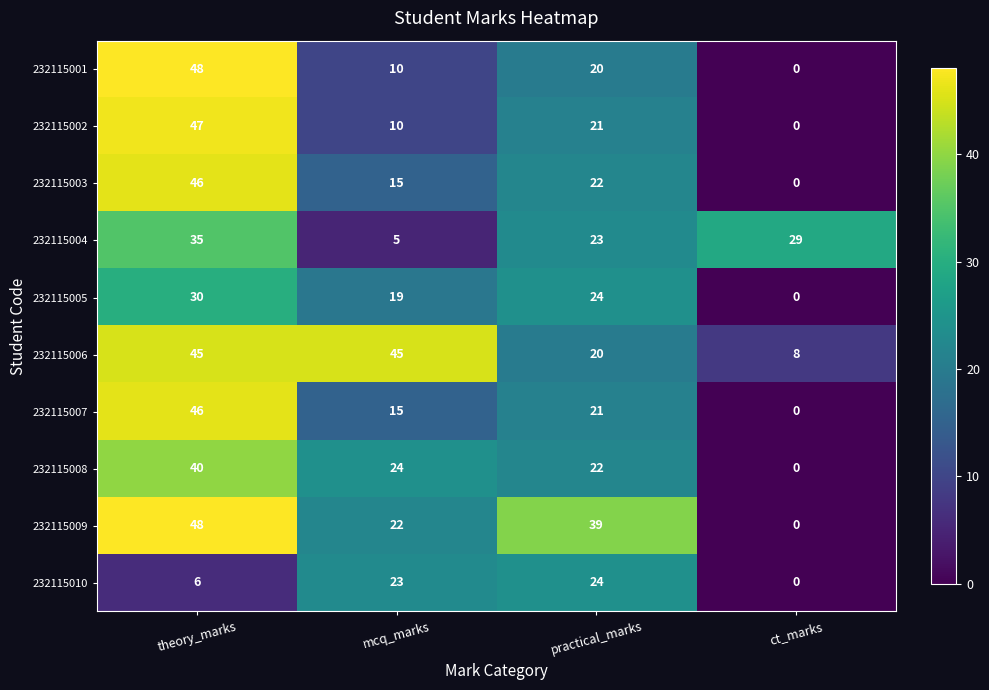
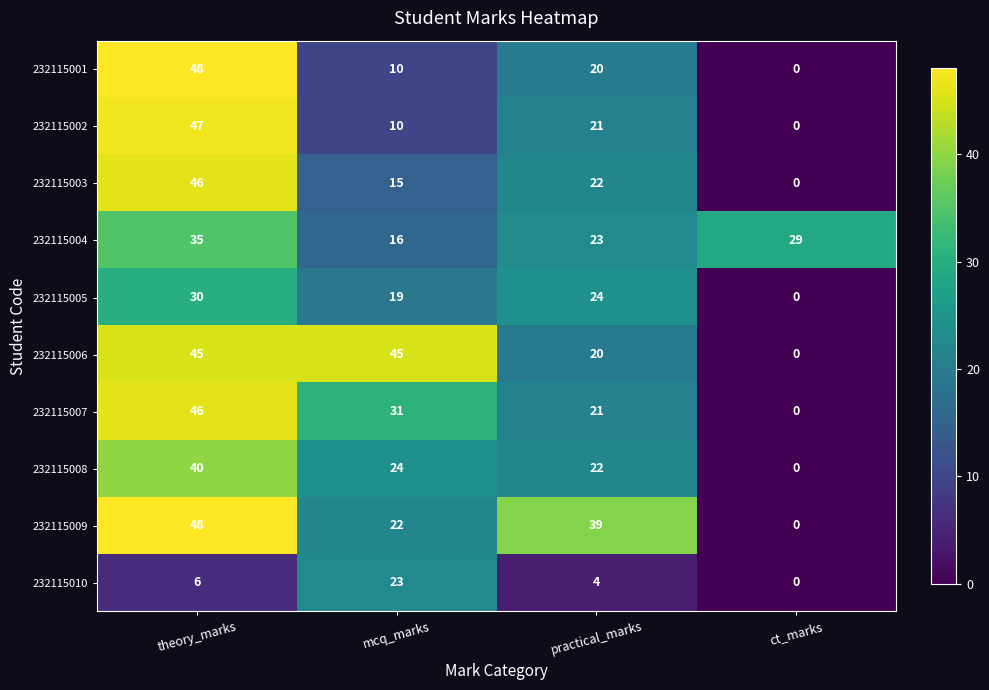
232115004, mcq_marks: 5 -> 16
232115006, ct_marks: 8 -> 0
232115007, mcq_marks: 15 -> 31
232115010, practical_marks: 24 -> 4
